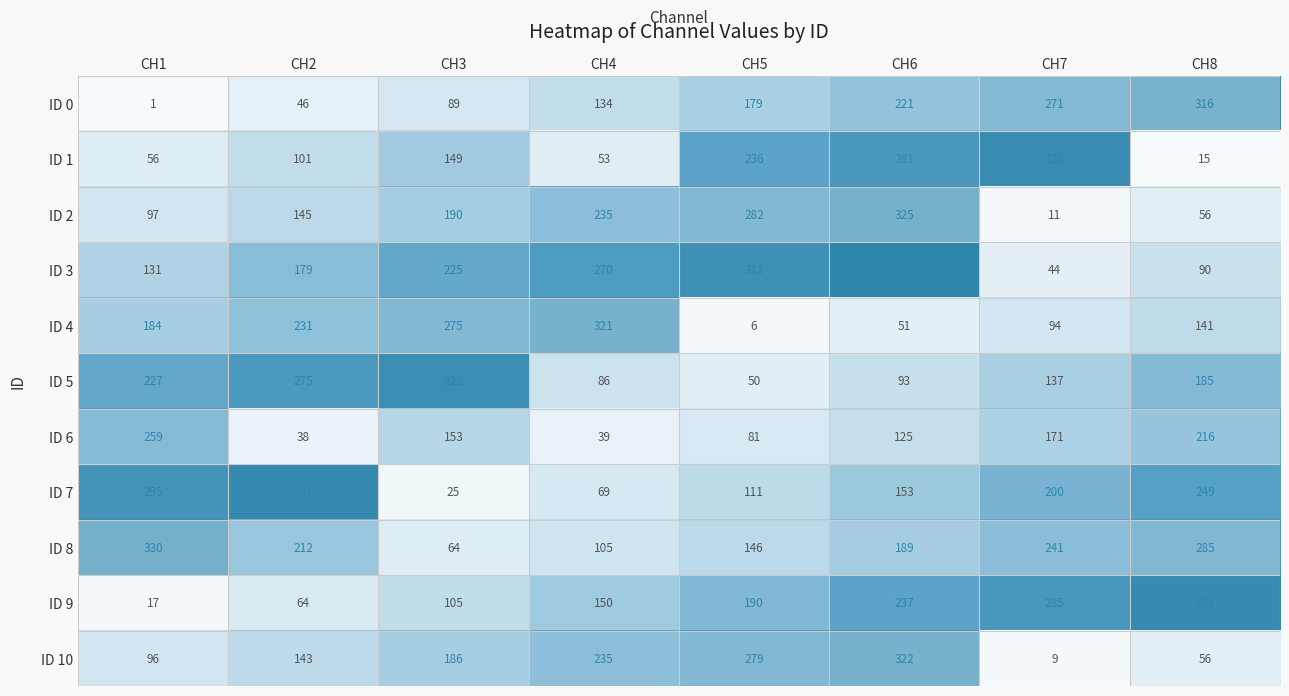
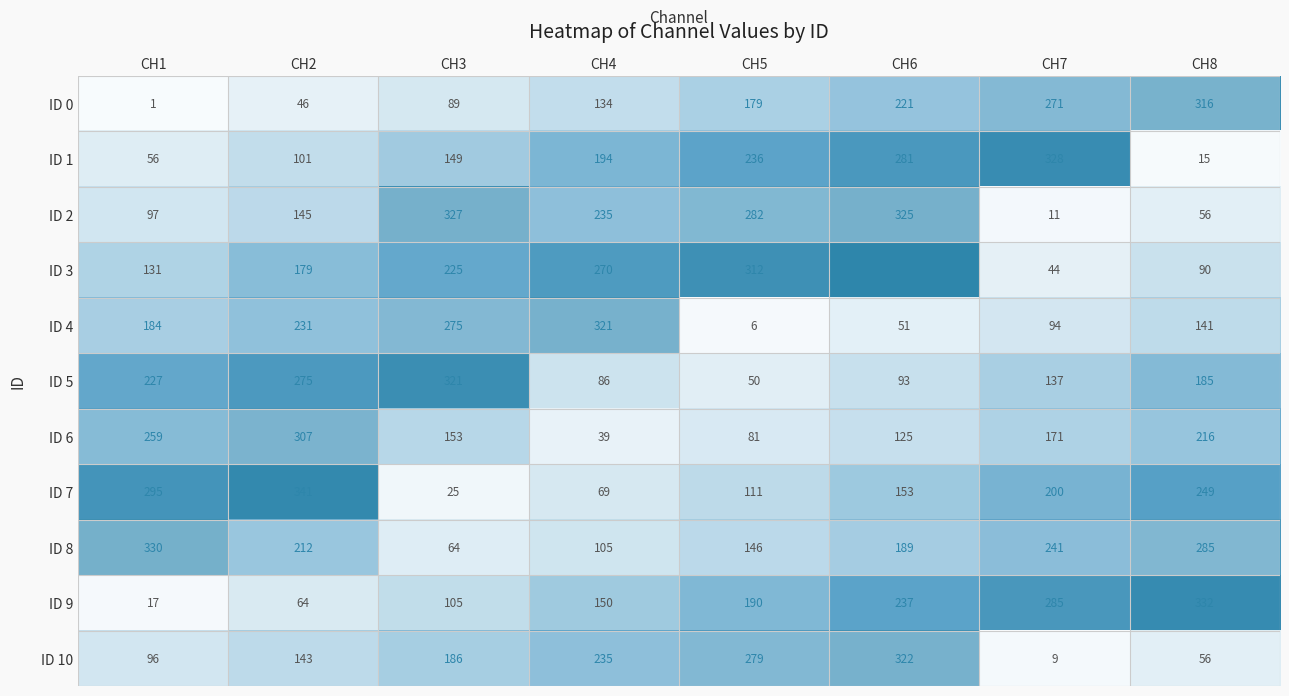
ID 1, CH4: 53 -> 194
ID 2, CH3: 190 -> 327
ID 6, CH2: 38 -> 307
